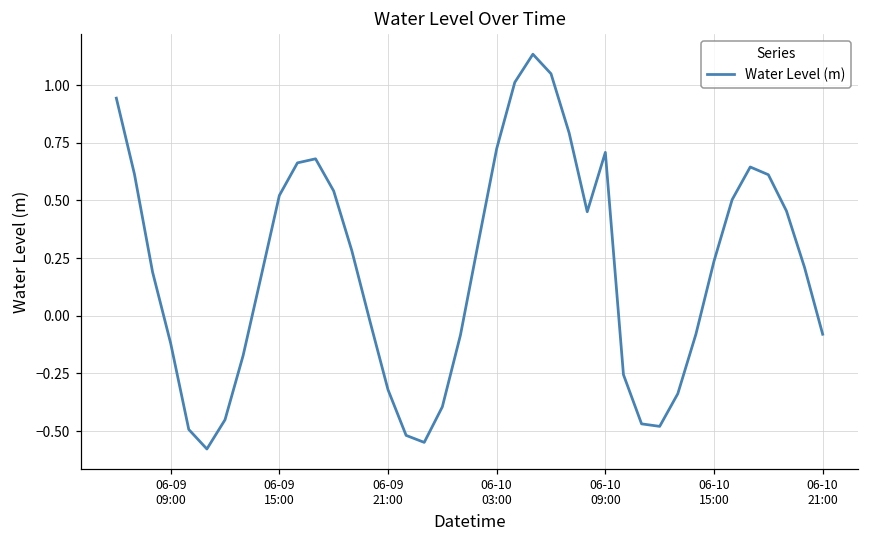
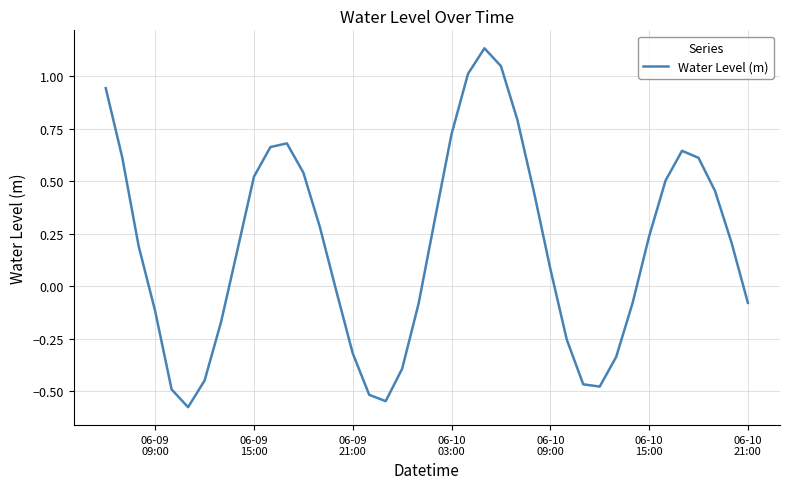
06-10 09:00: 0.71 -> 0.08
